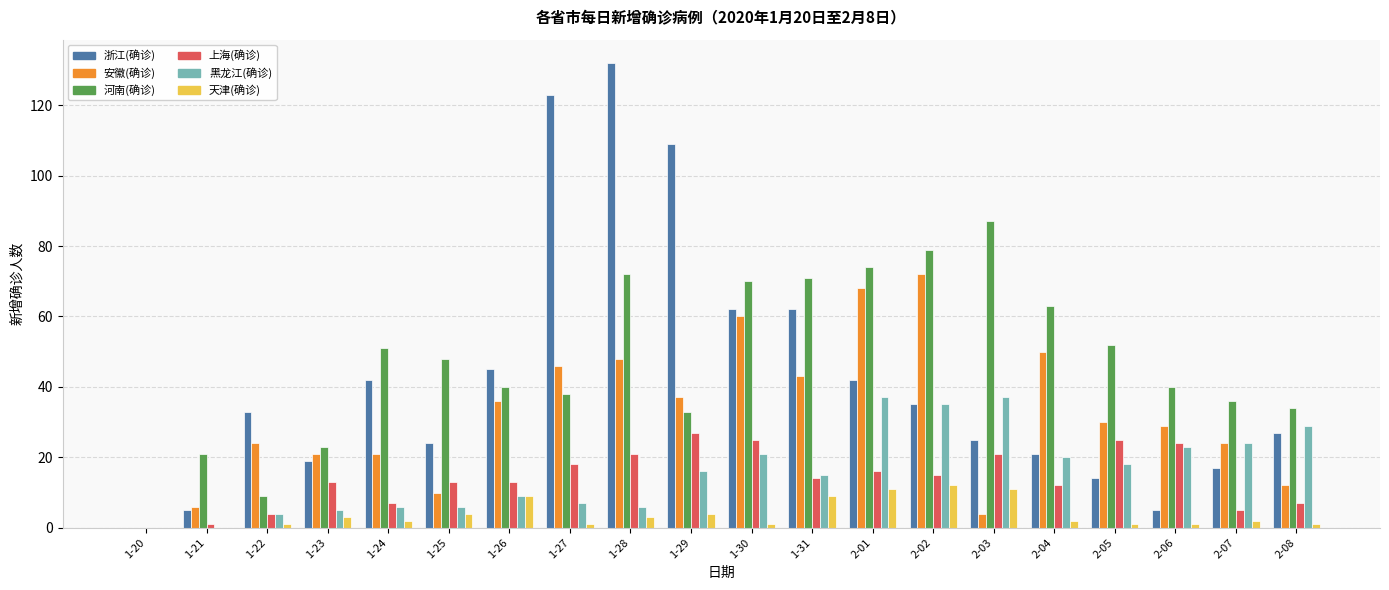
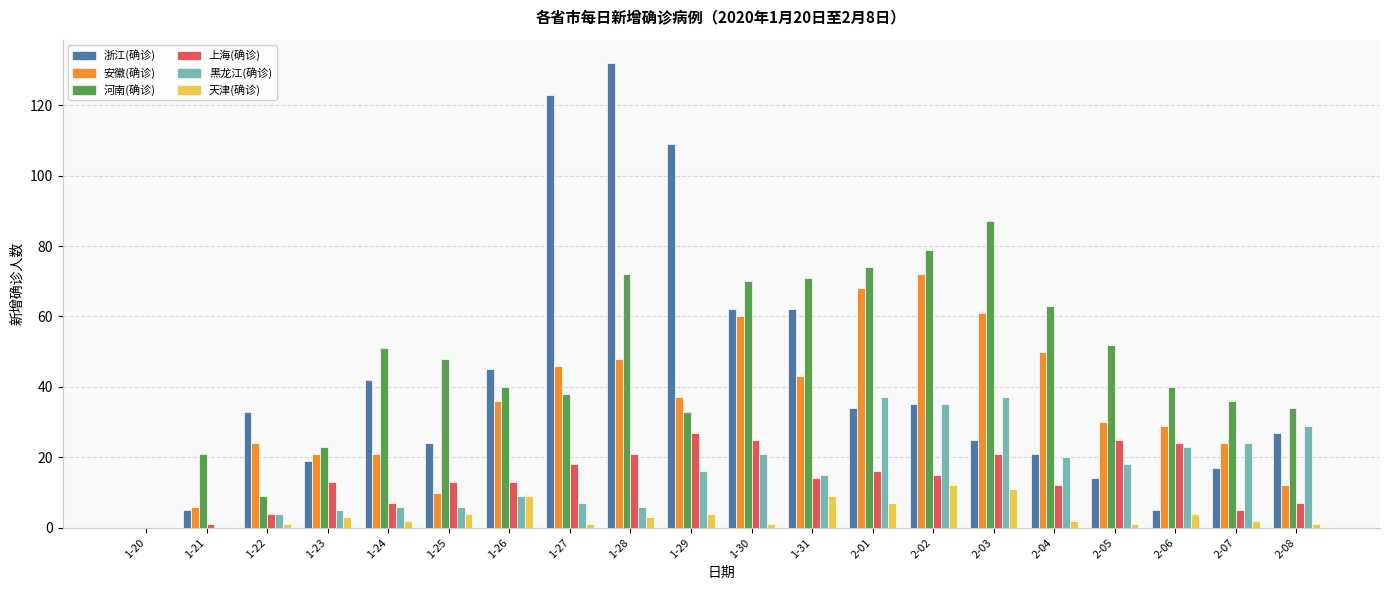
浙江(确诊), 2-01: 42 -> 34
天津(确诊), 2-01: 11 -> 7
安徽(确诊), 2-03: 4 -> 61
天津(确诊), 2-06: 1 -> 4
